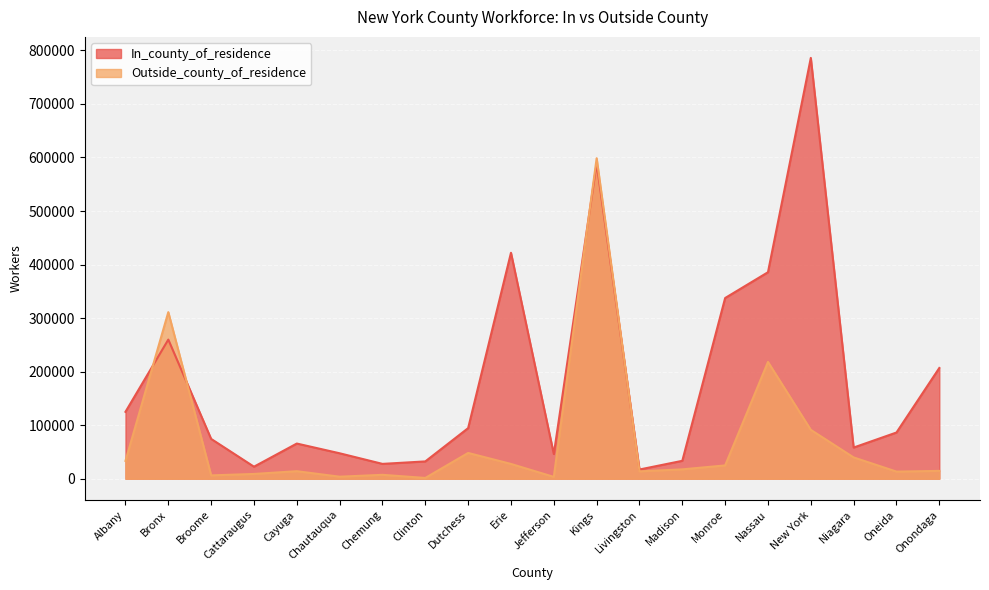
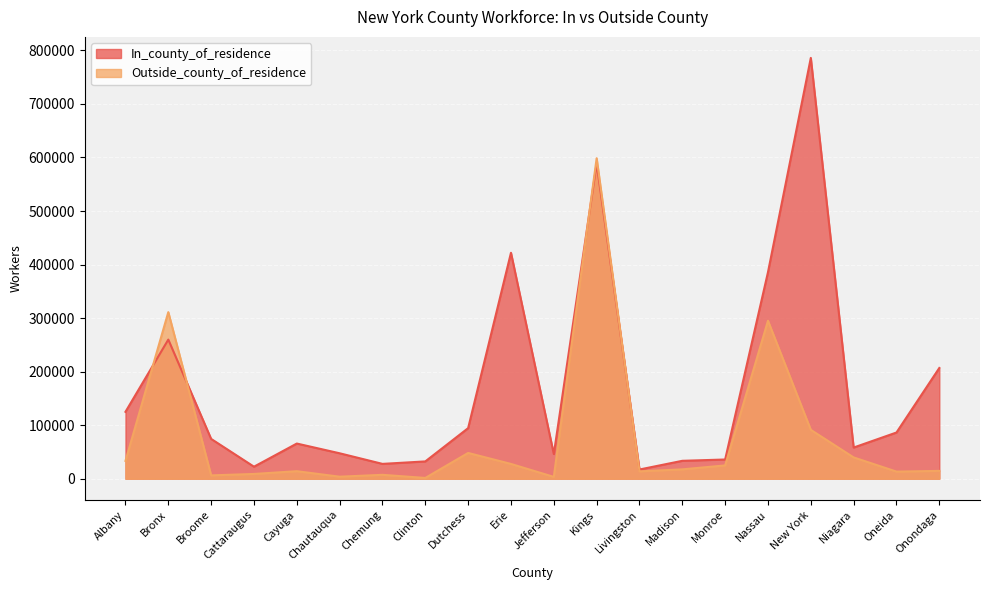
In_county_of_residence, Monroe: 340000 -> 40000
Outside_county_of_residence, Nassau: 220000 -> 300000
